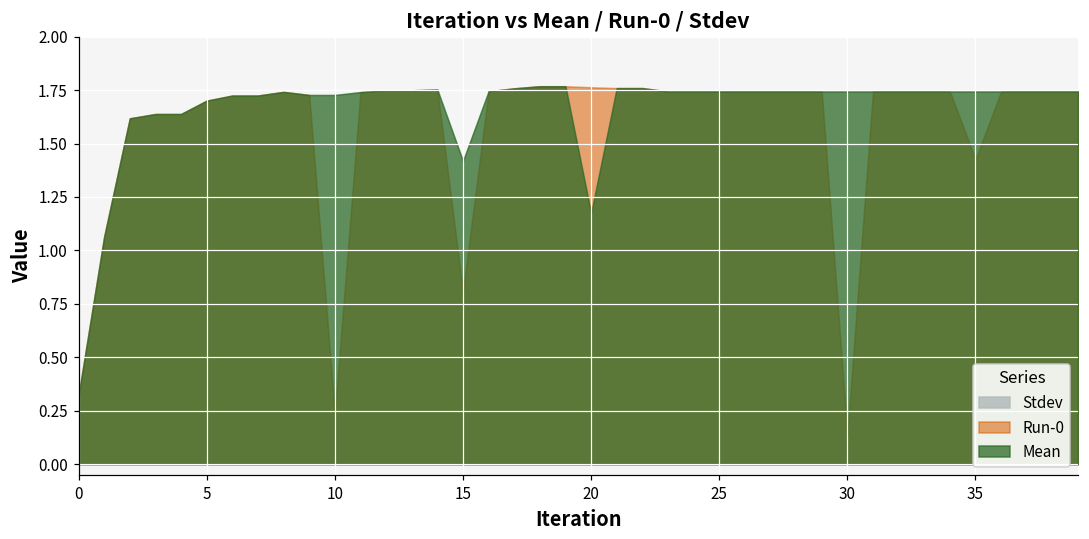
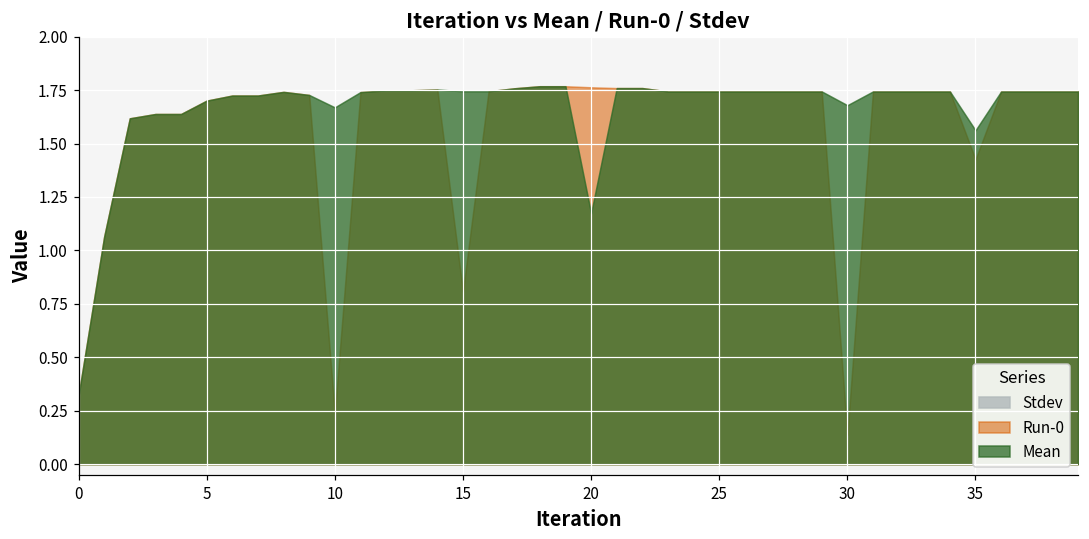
Mean, 10: 1.73 -> 1.67
Mean, 15: 1.42 -> 1.74
Mean, 30: 1.74 -> 1.68
Mean, 35: 1.74 -> 1.56
